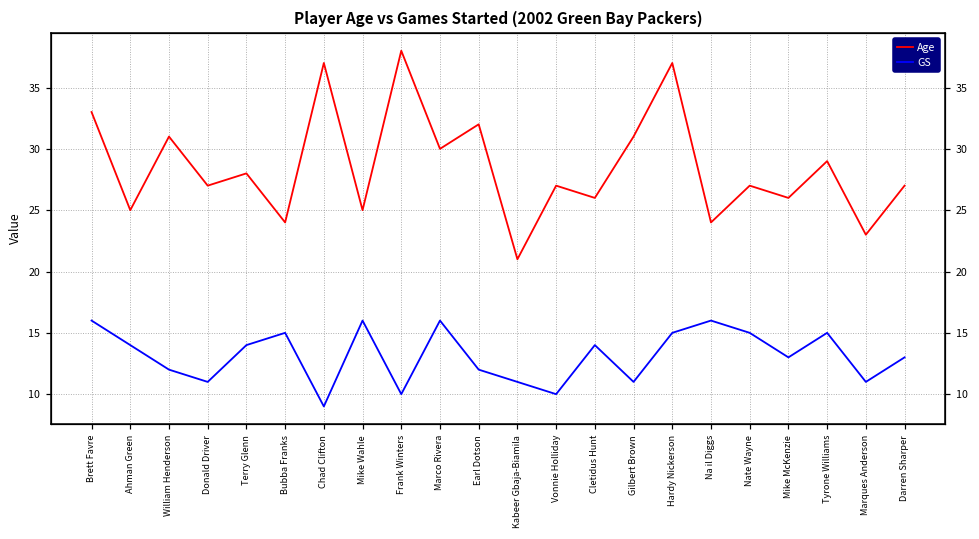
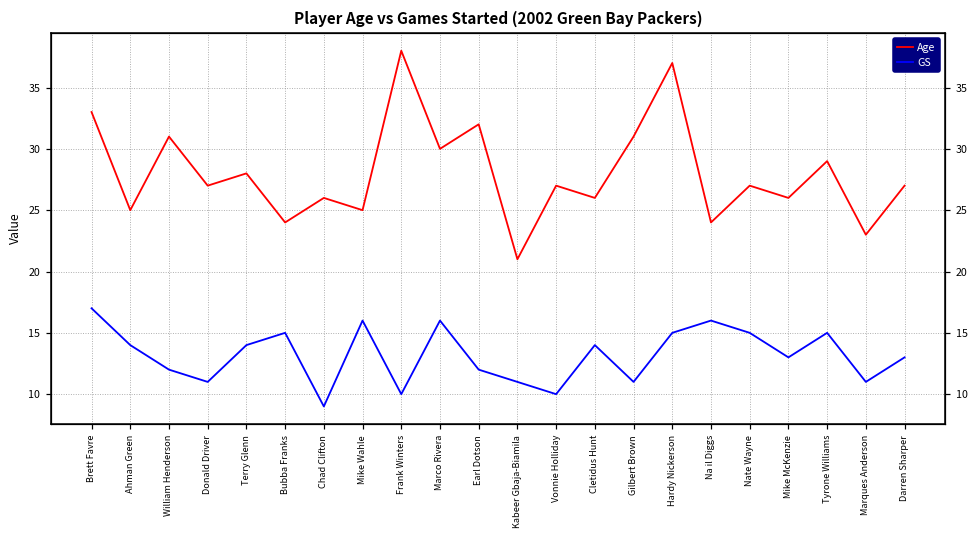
GS, Brett Favre: 16 -> 17
Age, Chad Clifton: 37 -> 26
